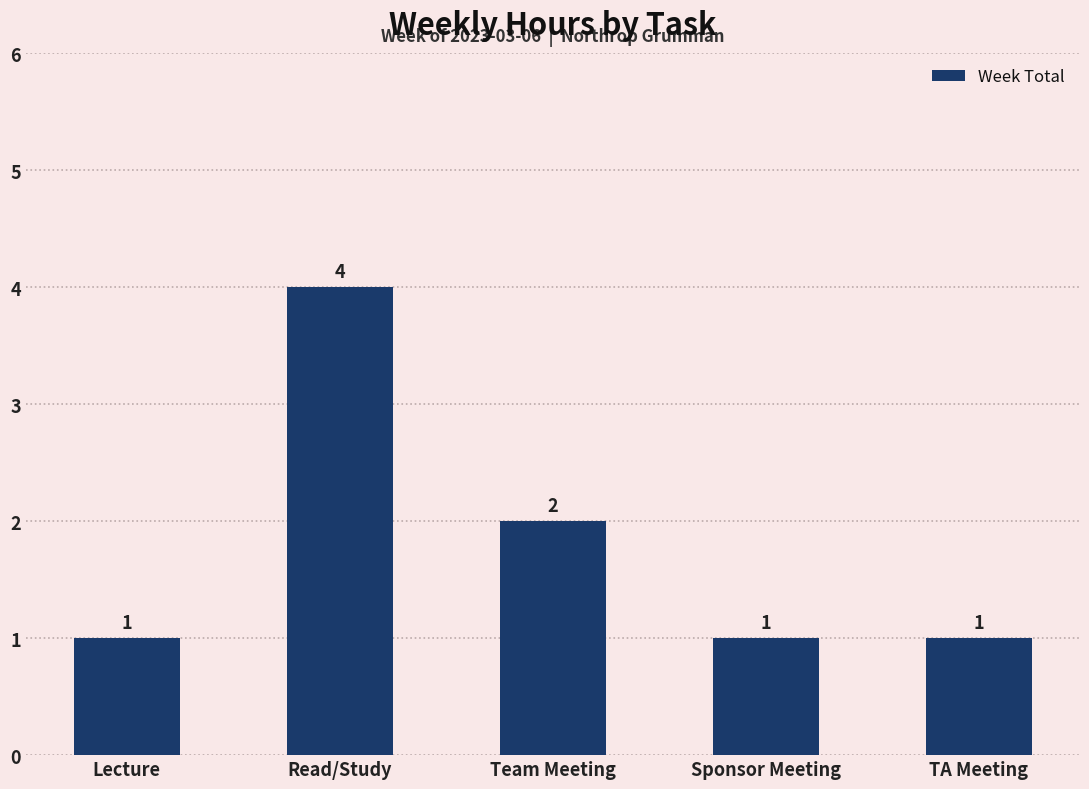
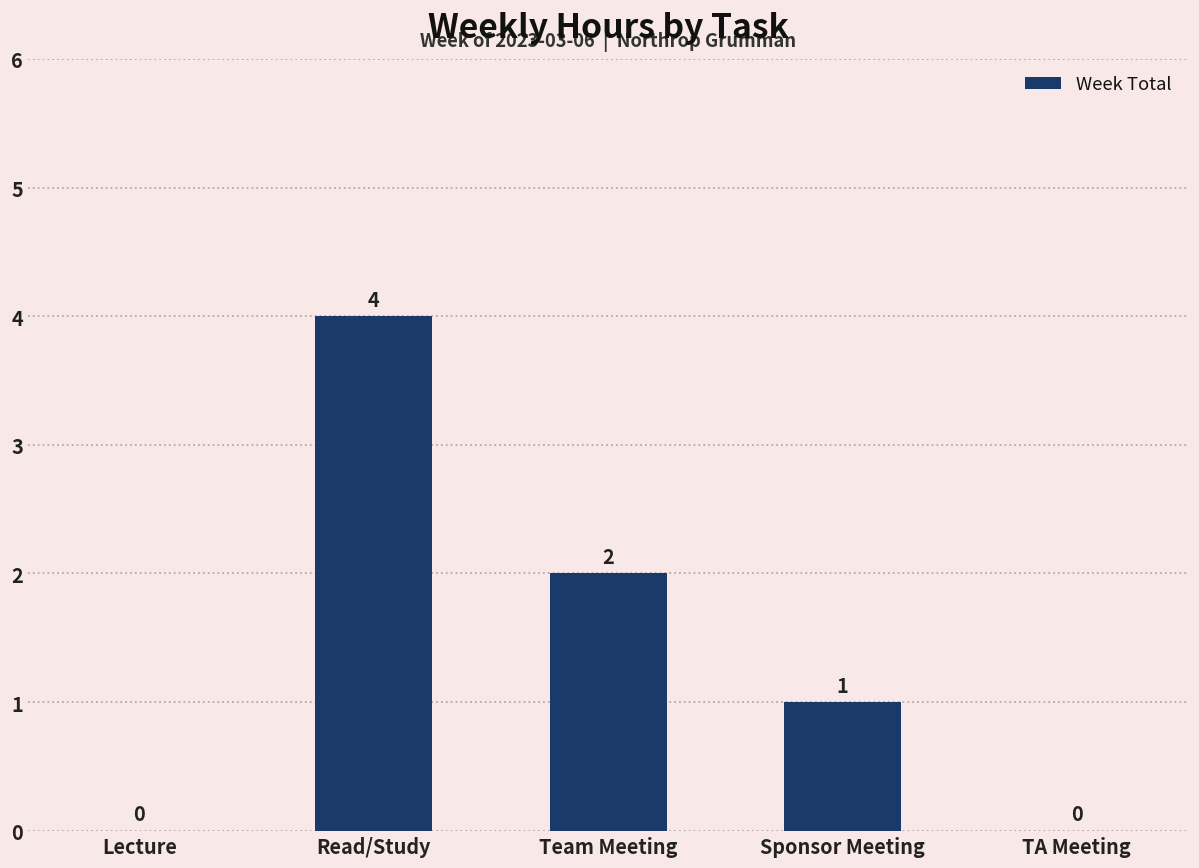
Lecture: 1 -> 0
TA Meeting: 1 -> 0
